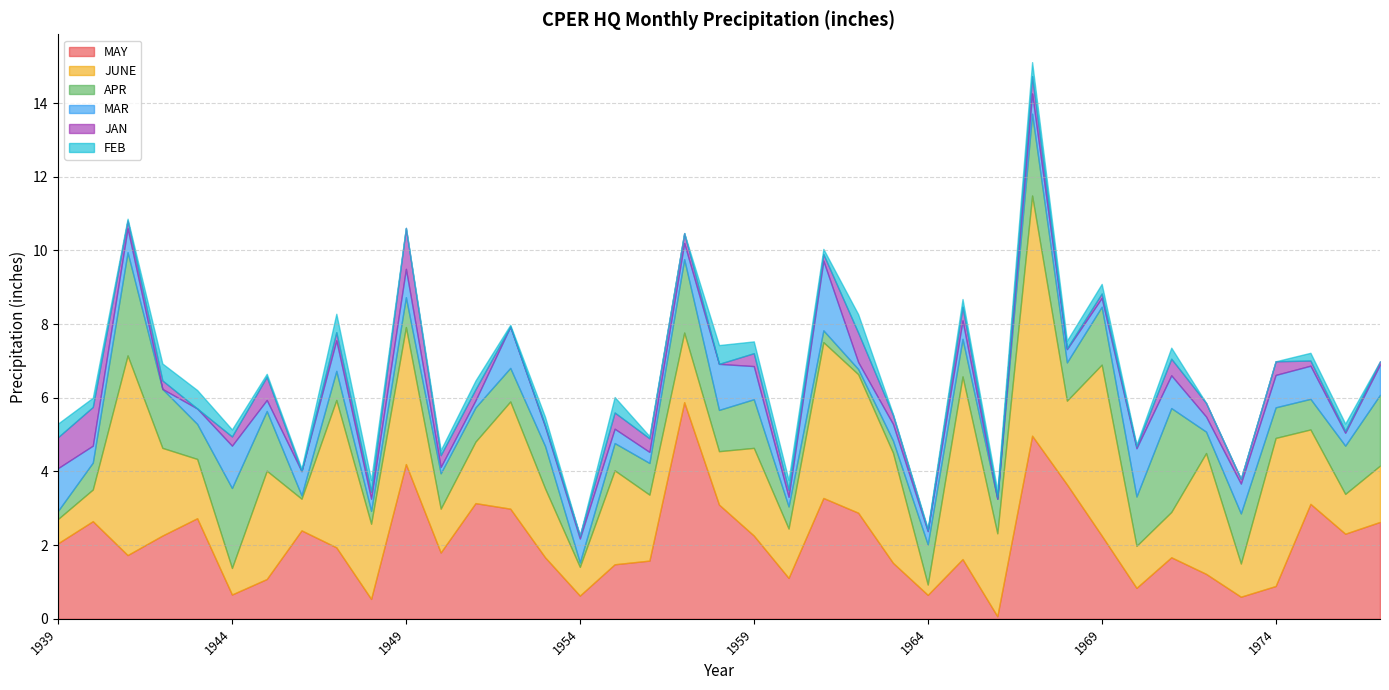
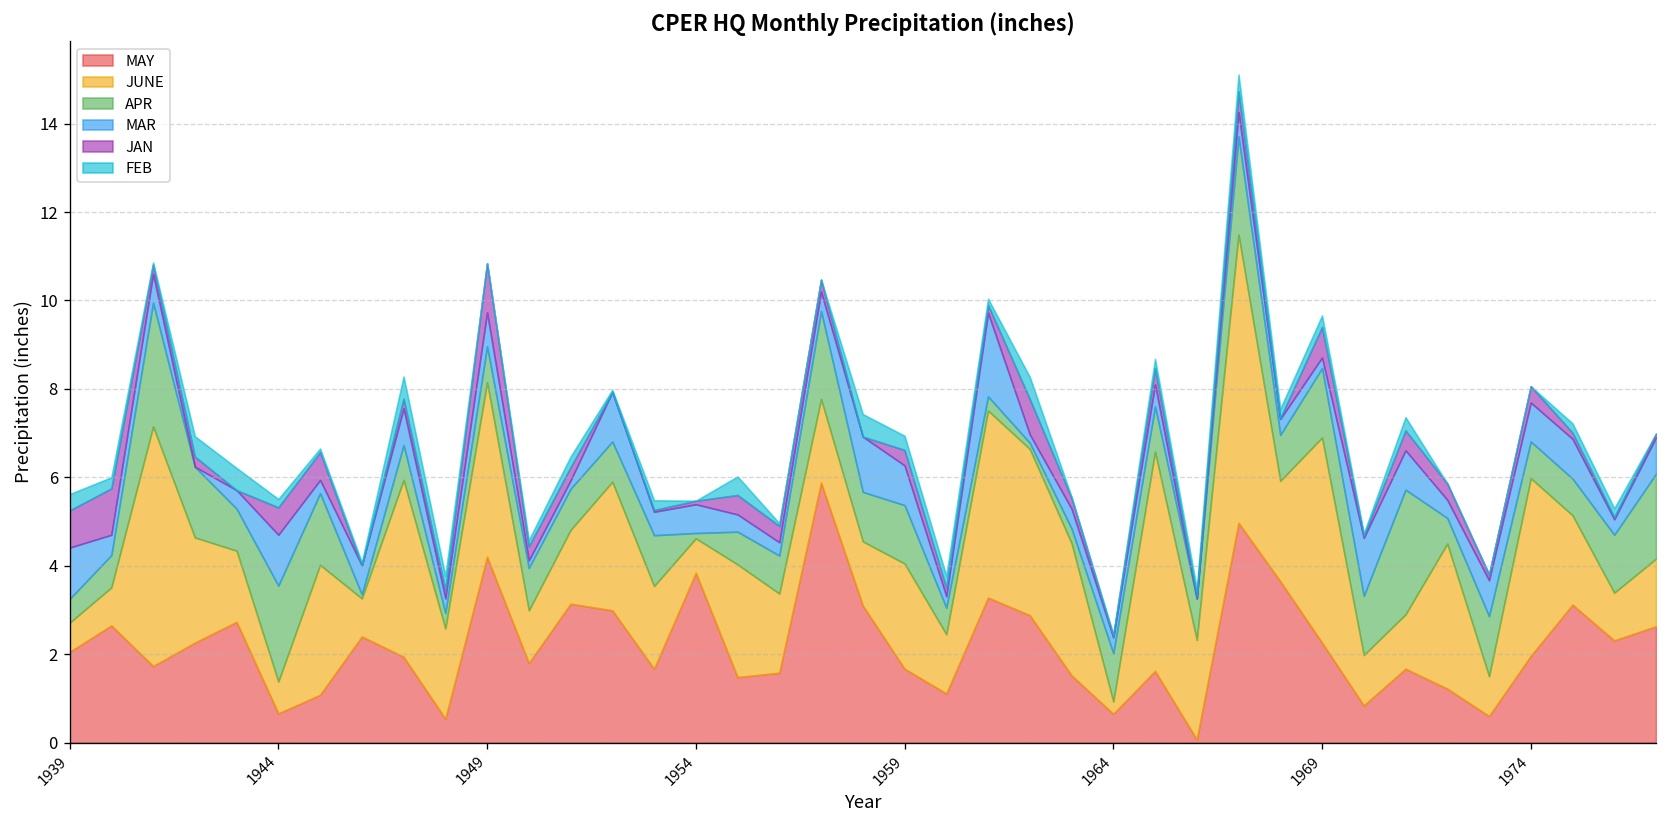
APR, 1939: 0.2 -> 0.5
JAN, 1944: 0.3 -> 0.6
JUNE, 1949: 3.7 -> 4.0
MAY, 1954: 0.6 -> 3.8
MAY, 1959: 2.3 -> 1.7
JAN, 1969: 0.1 -> 0.7
MAY, 1974: 0.9 -> 2.0
